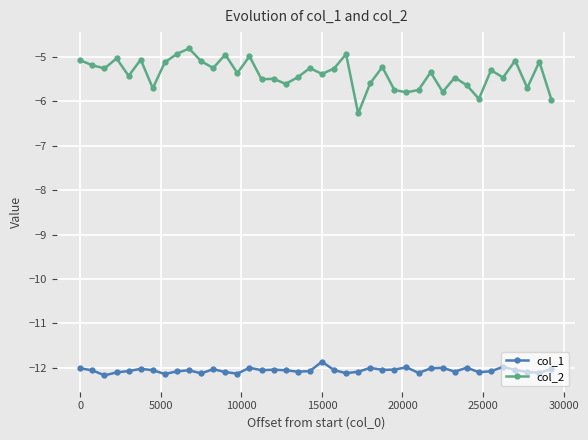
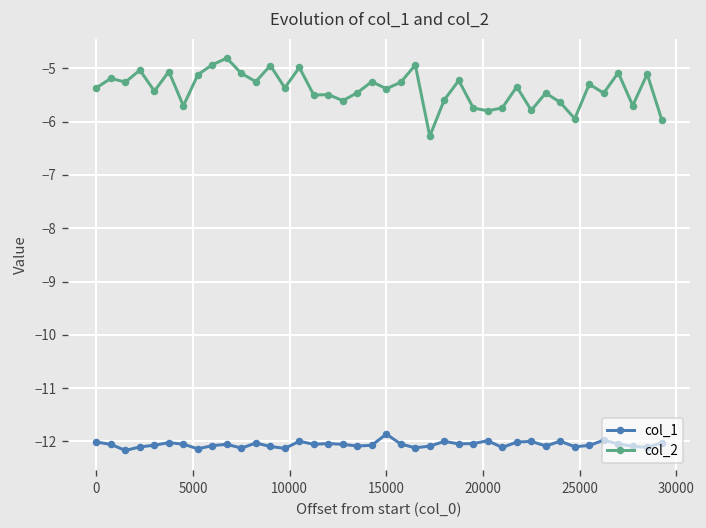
col_2, 0: -5.1 -> -5.4
